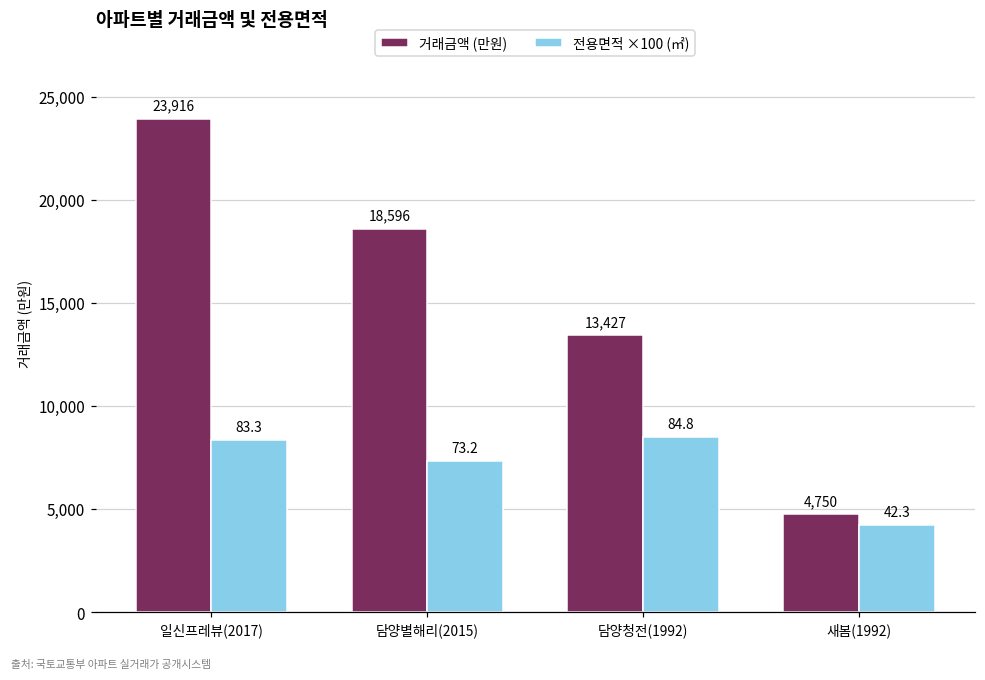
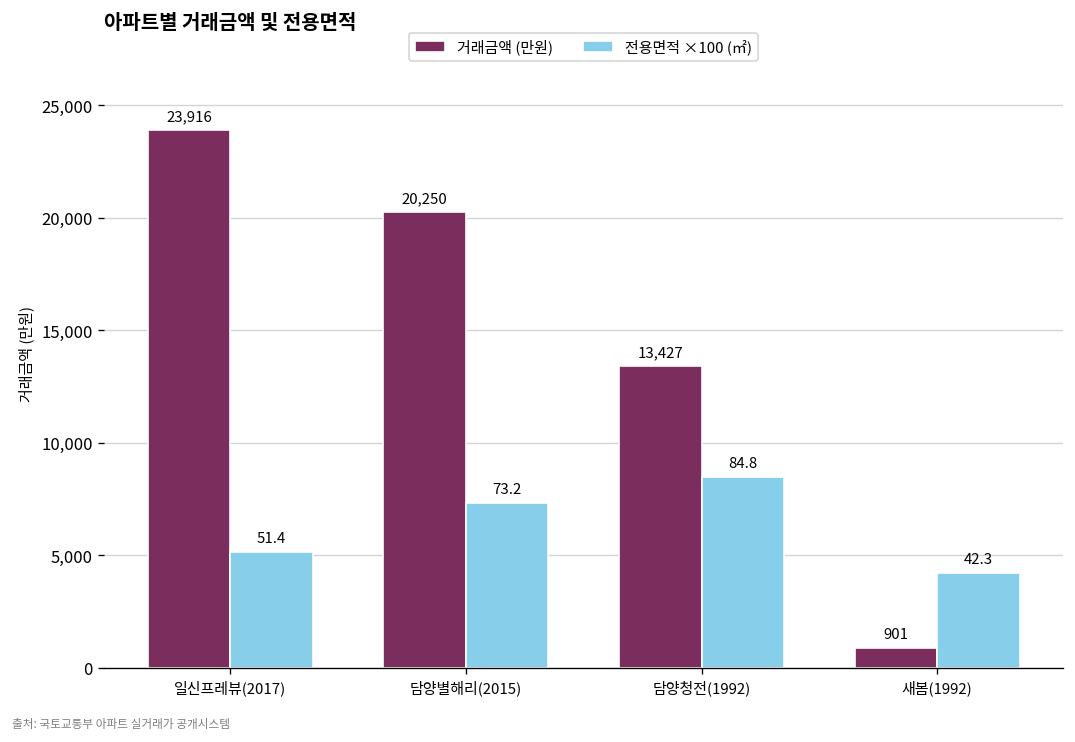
전용면적 ×100 (㎡), 일신프레뷰(2017): 83.3 -> 51.4
거래금액 (만원), 담양별해리(2015): 18,596 -> 20,250
거래금액 (만원), 새봄(1992): 4,750 -> 901
